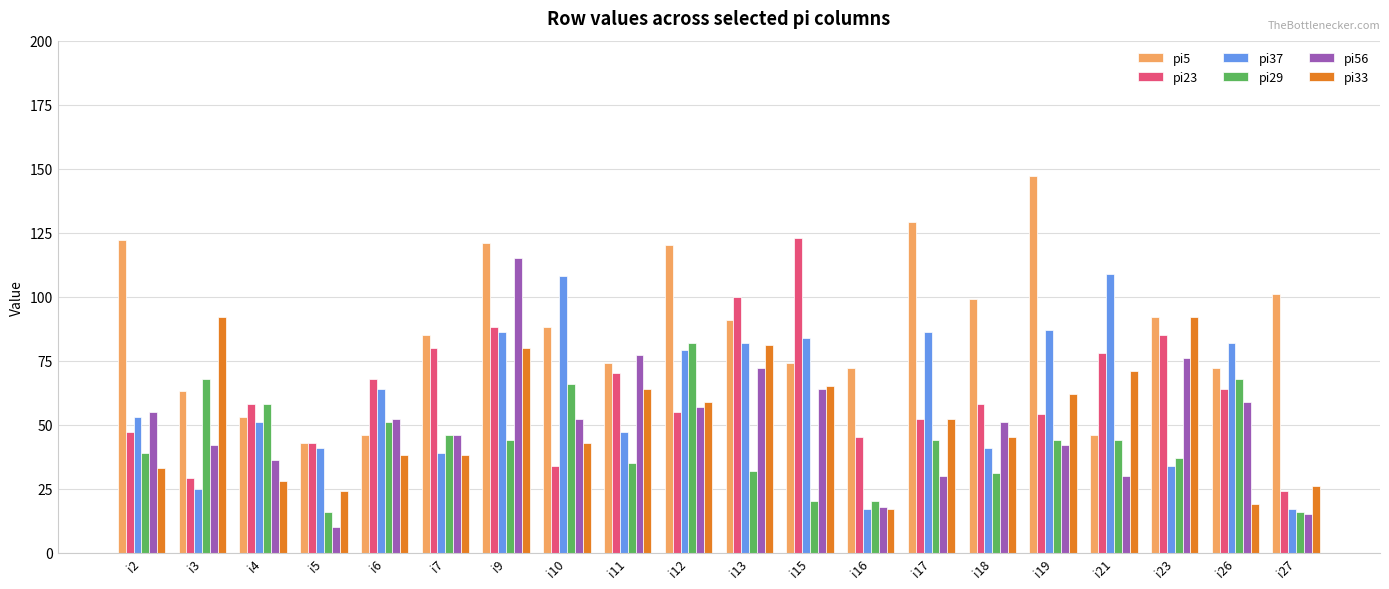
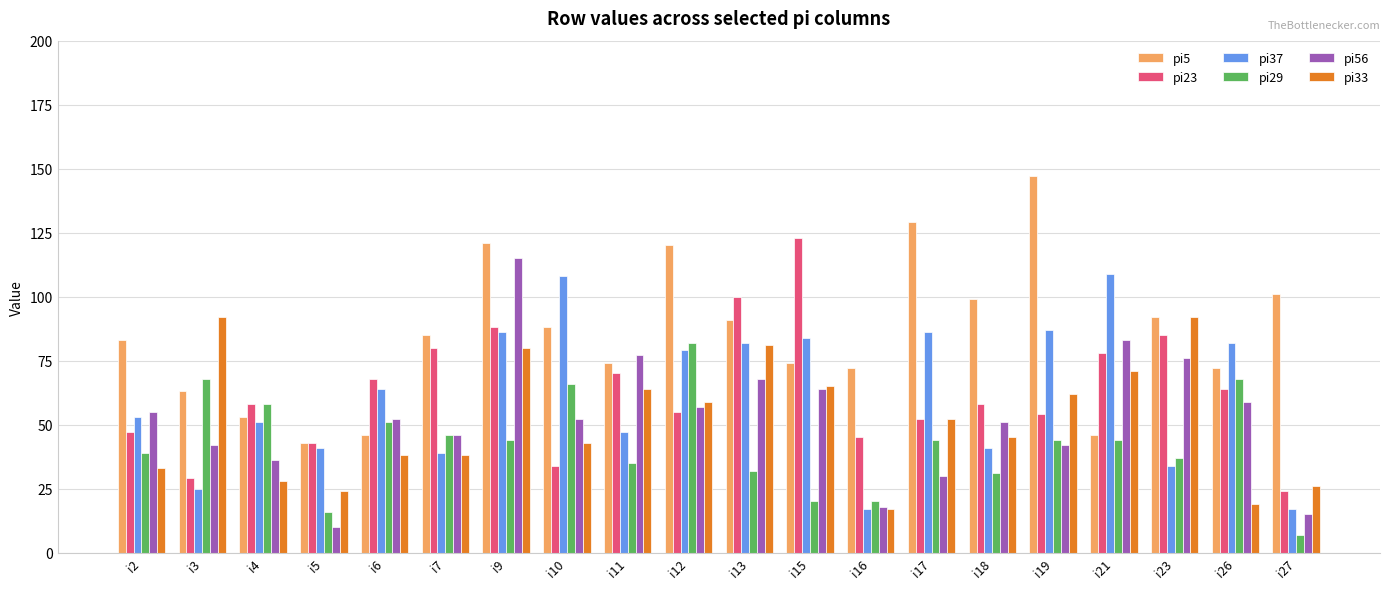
pi5, i2: 122 -> 83
pi56, i13: 72 -> 68
pi56, i21: 30 -> 83
pi29, i27: 16 -> 7
